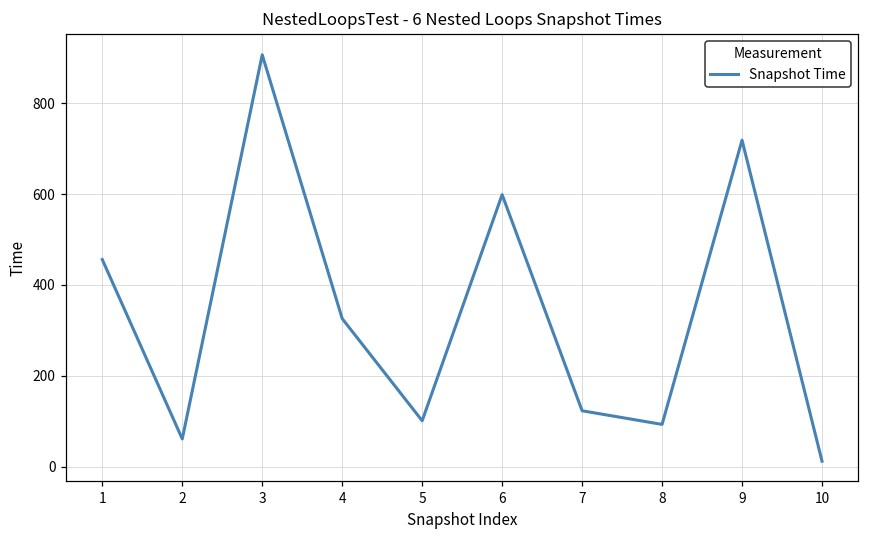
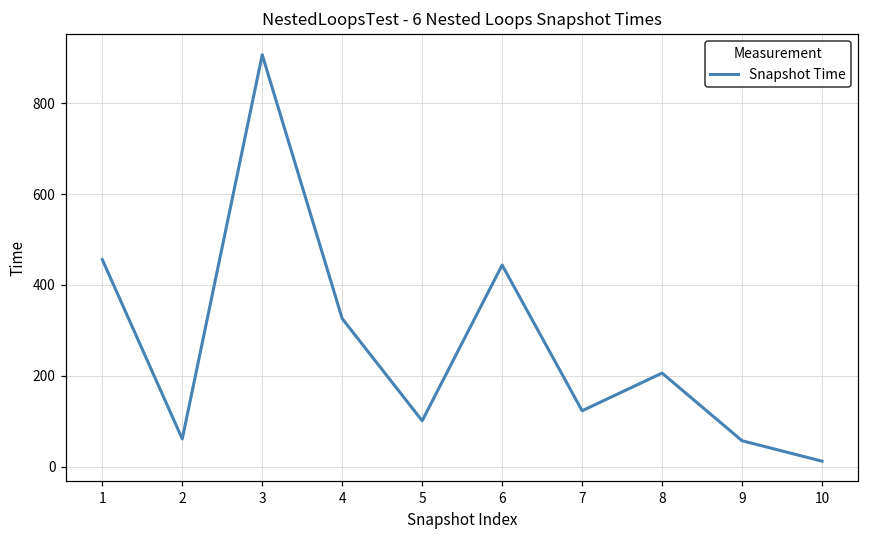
6: 600 -> 440
8: 90 -> 210
9: 720 -> 60
